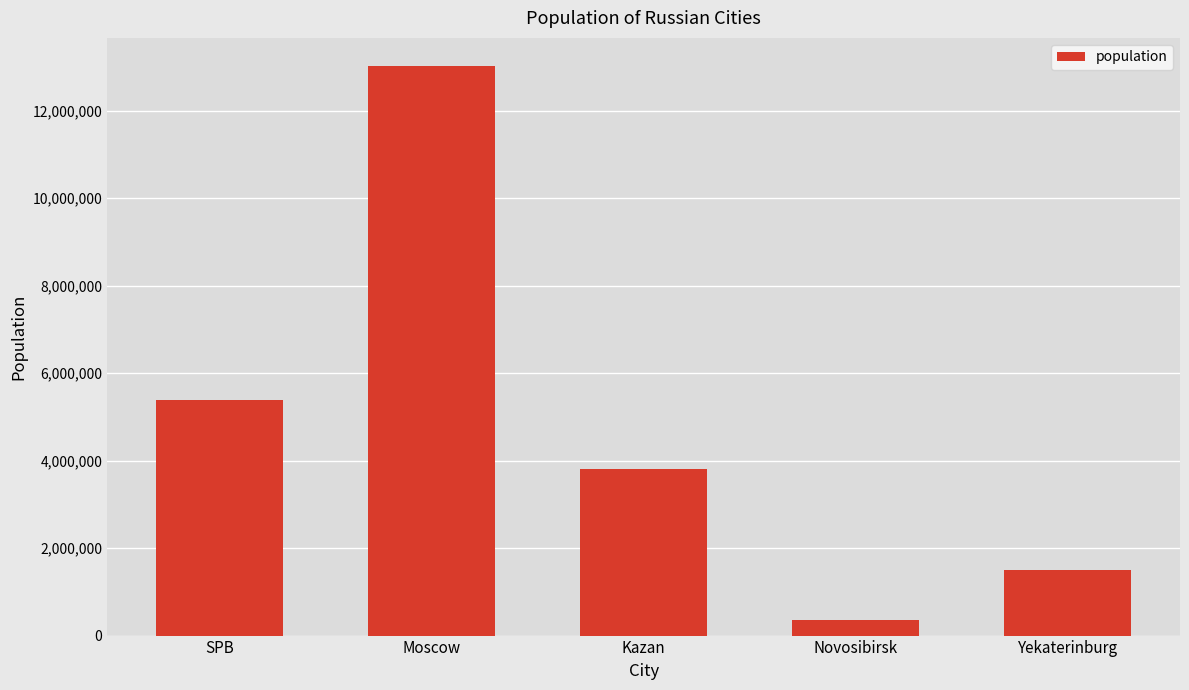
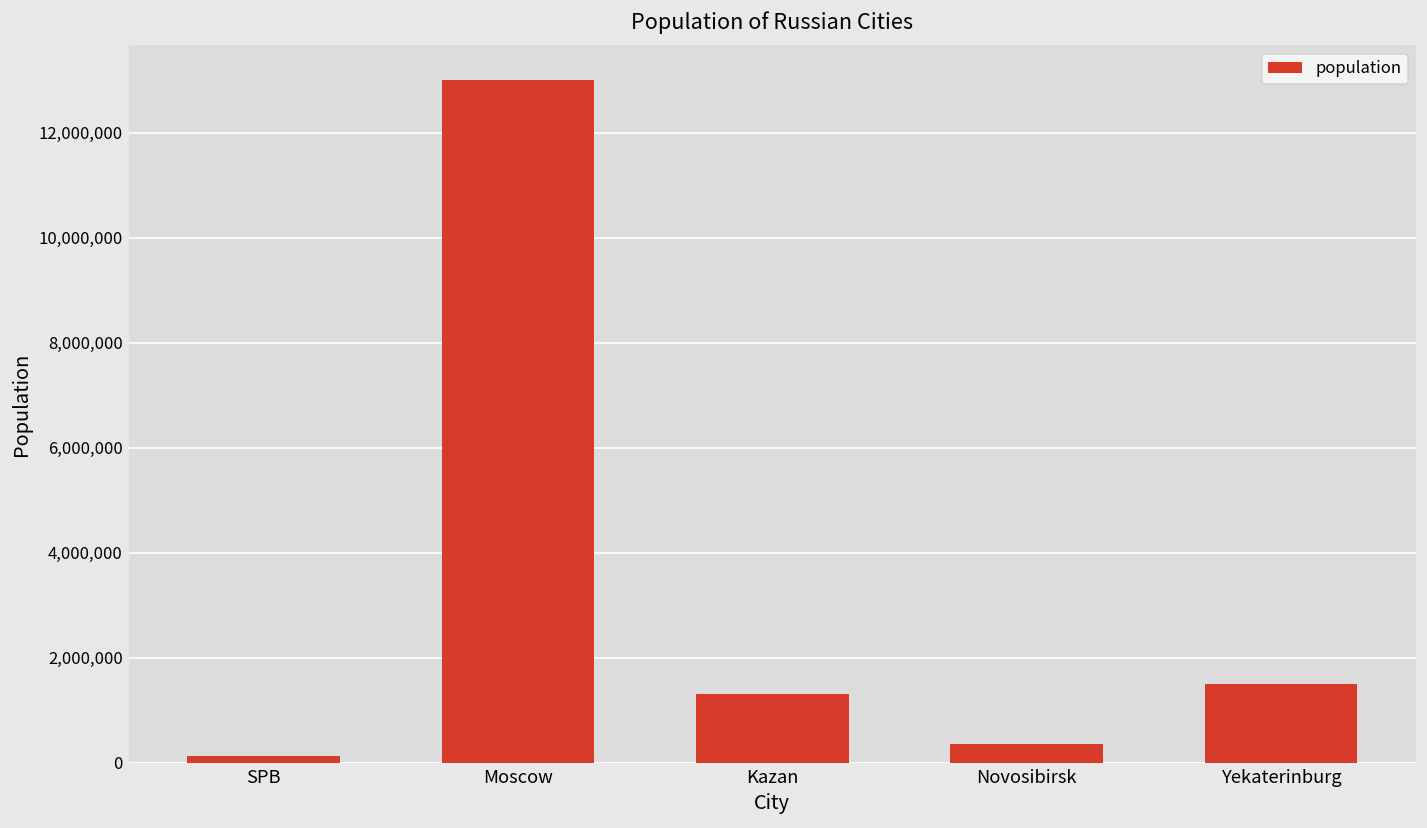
SPB: 5,400,000 -> 100,000
Kazan: 3,800,000 -> 1,300,000
